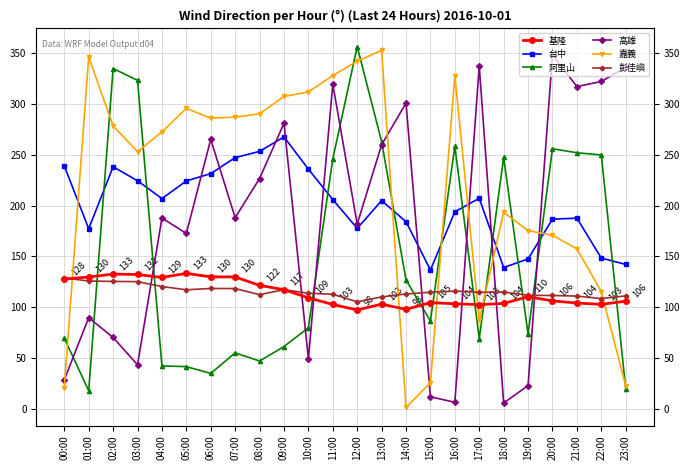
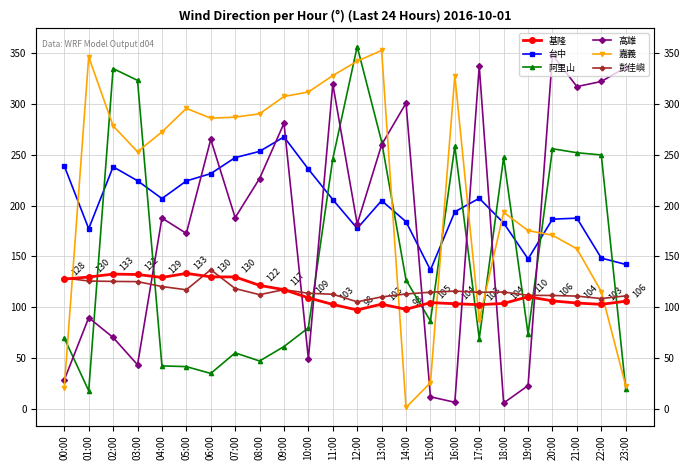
彭佳嶼, 06:00: 119 -> 137
台中, 18:00: 139 -> 183
